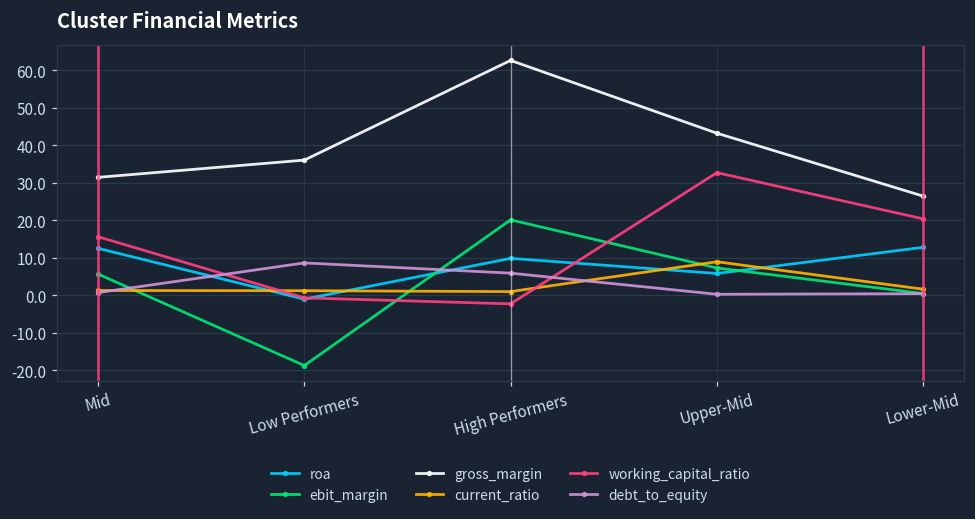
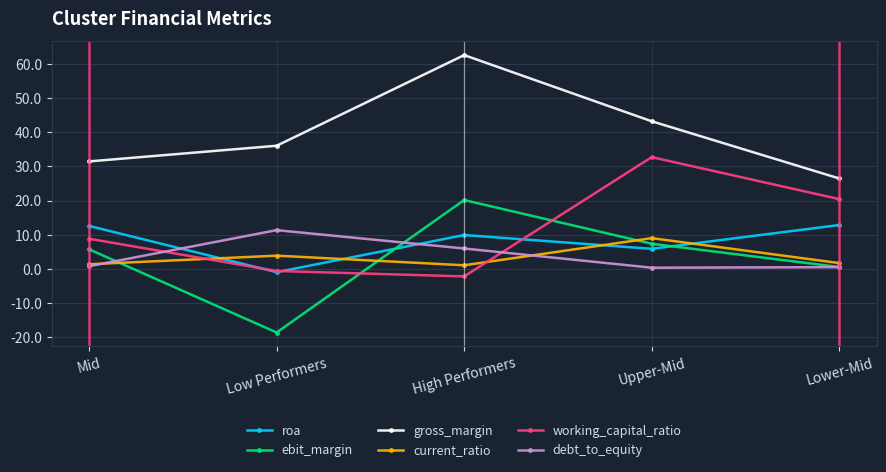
working_capital_ratio, Mid: 16 -> 9
current_ratio, Low Performers: 1 -> 4
debt_to_equity, Low Performers: 9 -> 11
